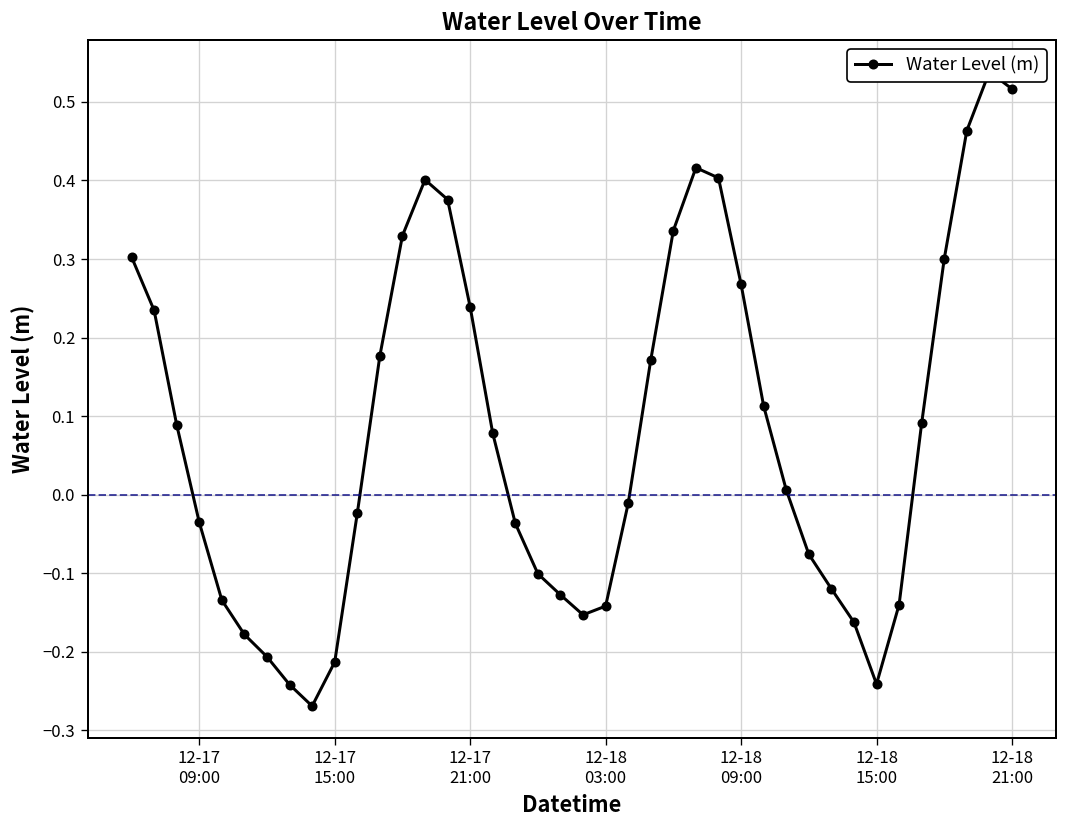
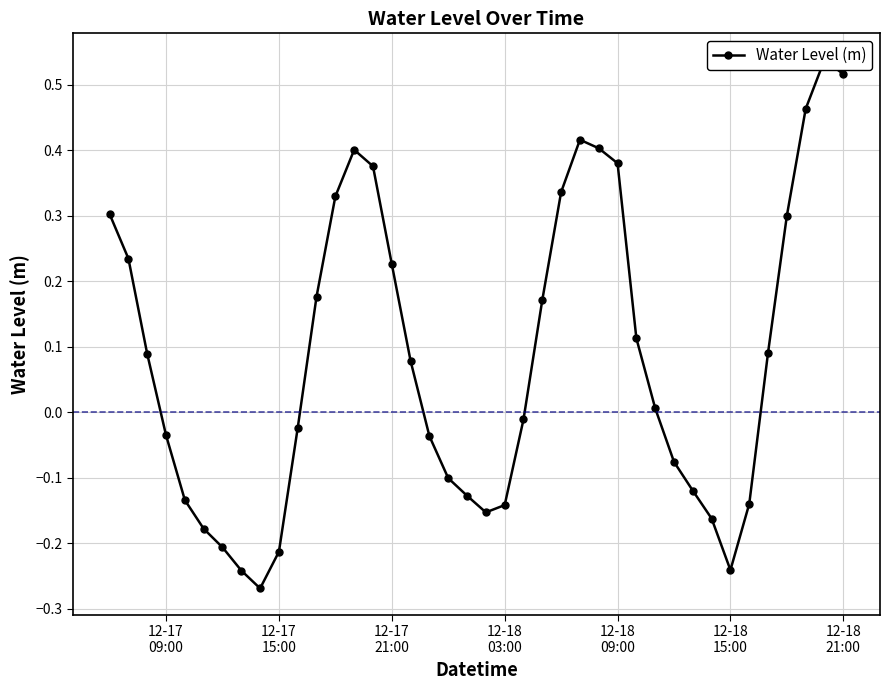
12-17 21:00: 0.24 -> 0.23
12-18 09:00: 0.27 -> 0.38
